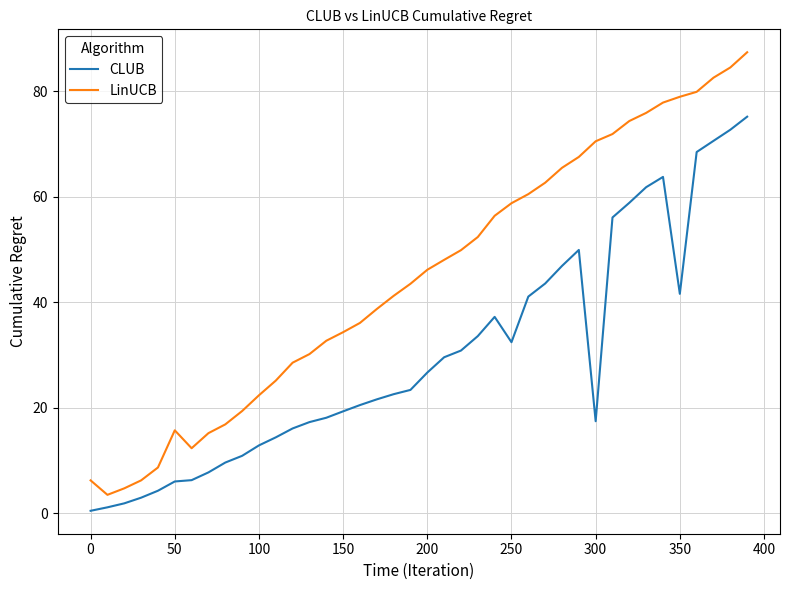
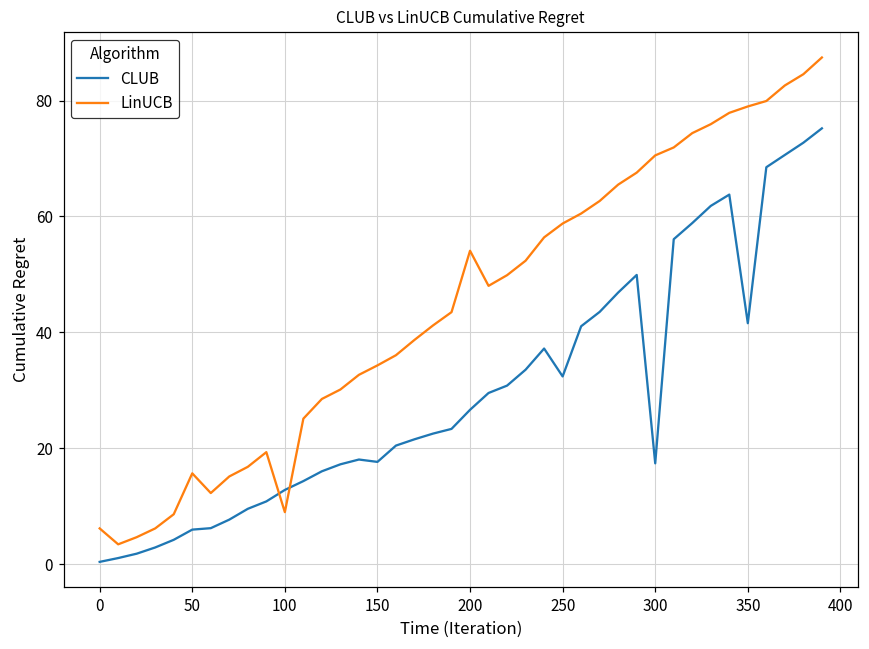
LinUCB, 100: 22 -> 9
CLUB, 150: 19 -> 18
LinUCB, 200: 46 -> 54
